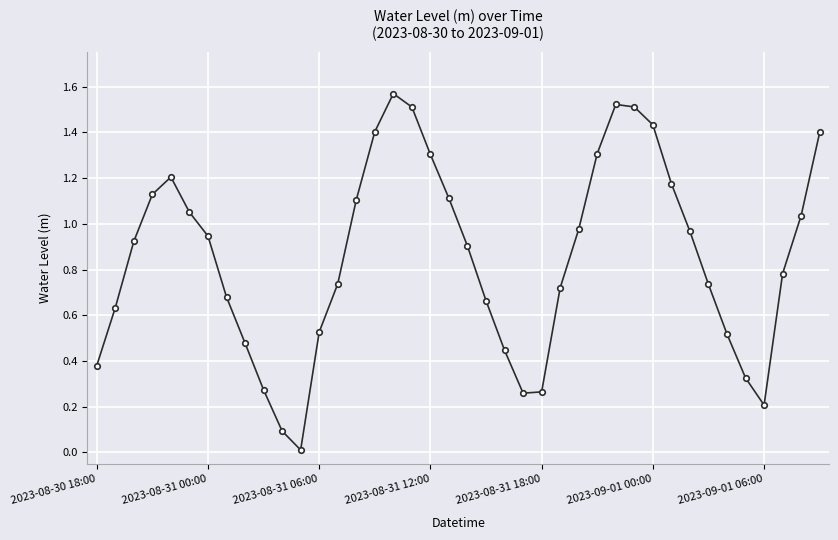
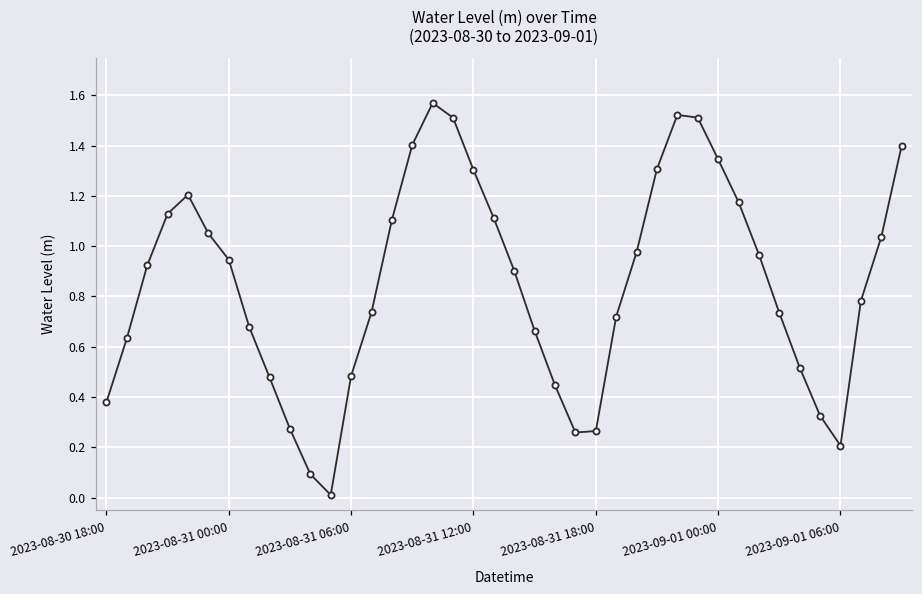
2023-08-31 06:00: 0.53 -> 0.48
2023-09-01 00:00: 1.43 -> 1.35
